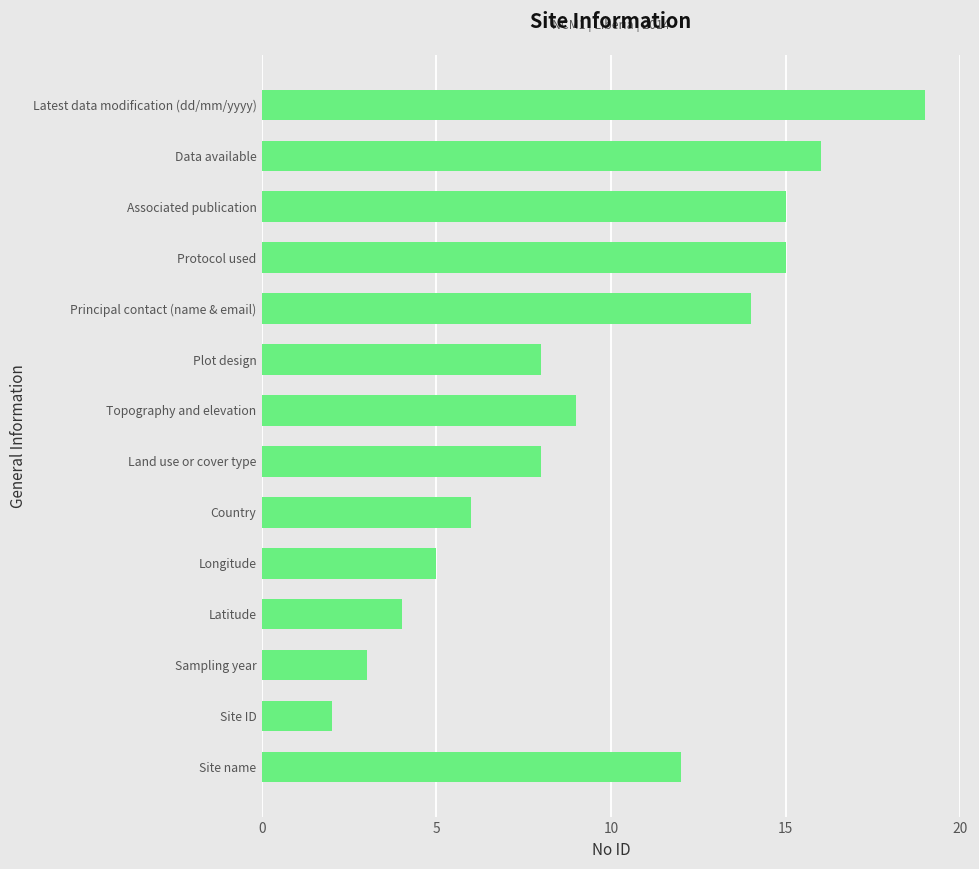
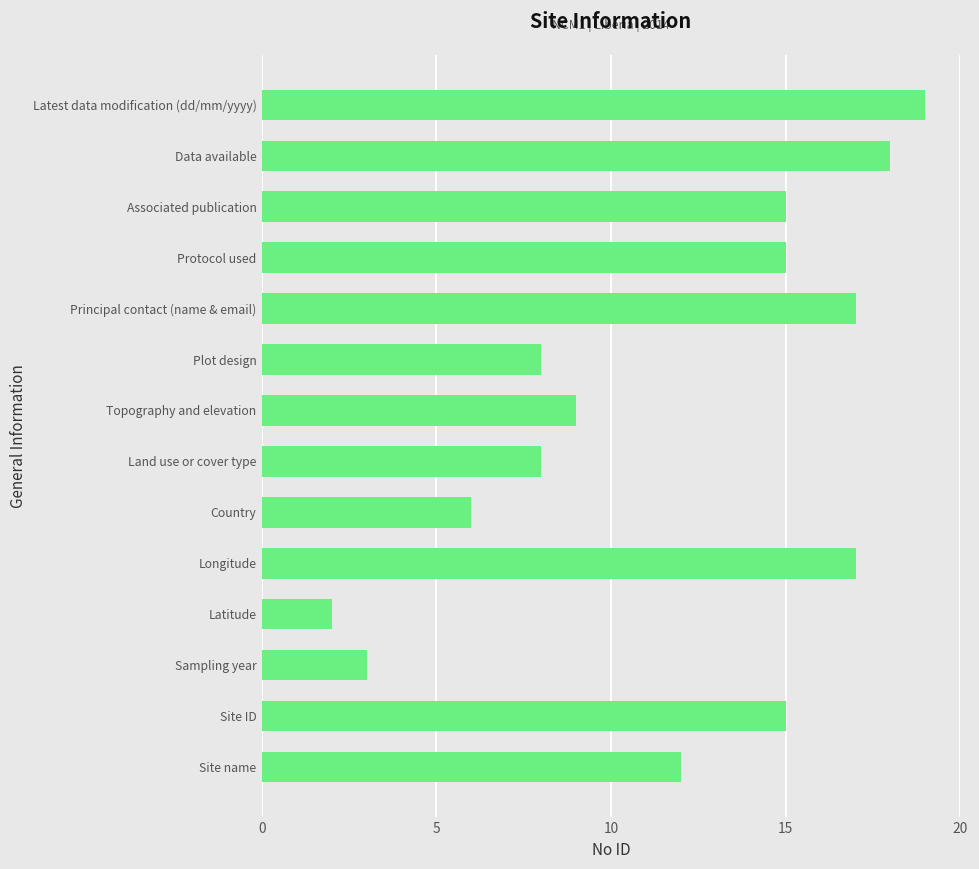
Data available: 16 -> 18
Principal contact (name & email): 14 -> 17
Longitude: 5 -> 17
Latitude: 4 -> 2
Site ID: 2 -> 15
